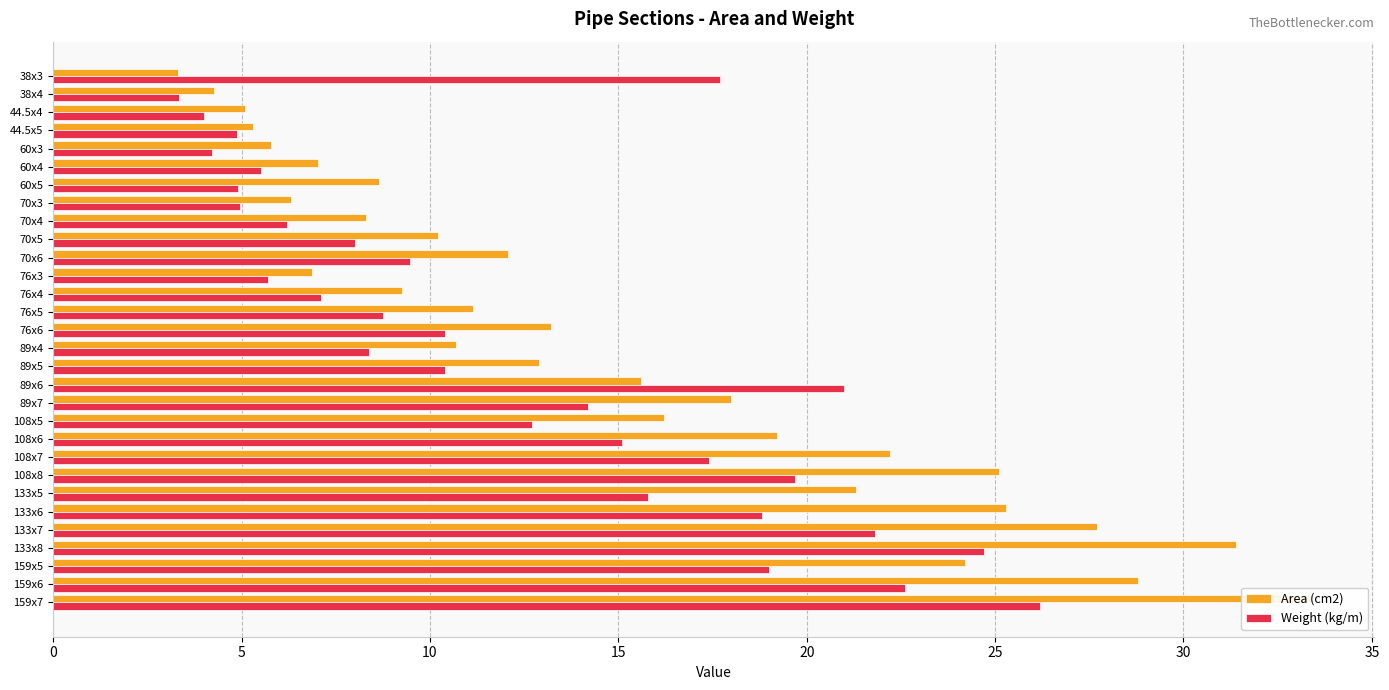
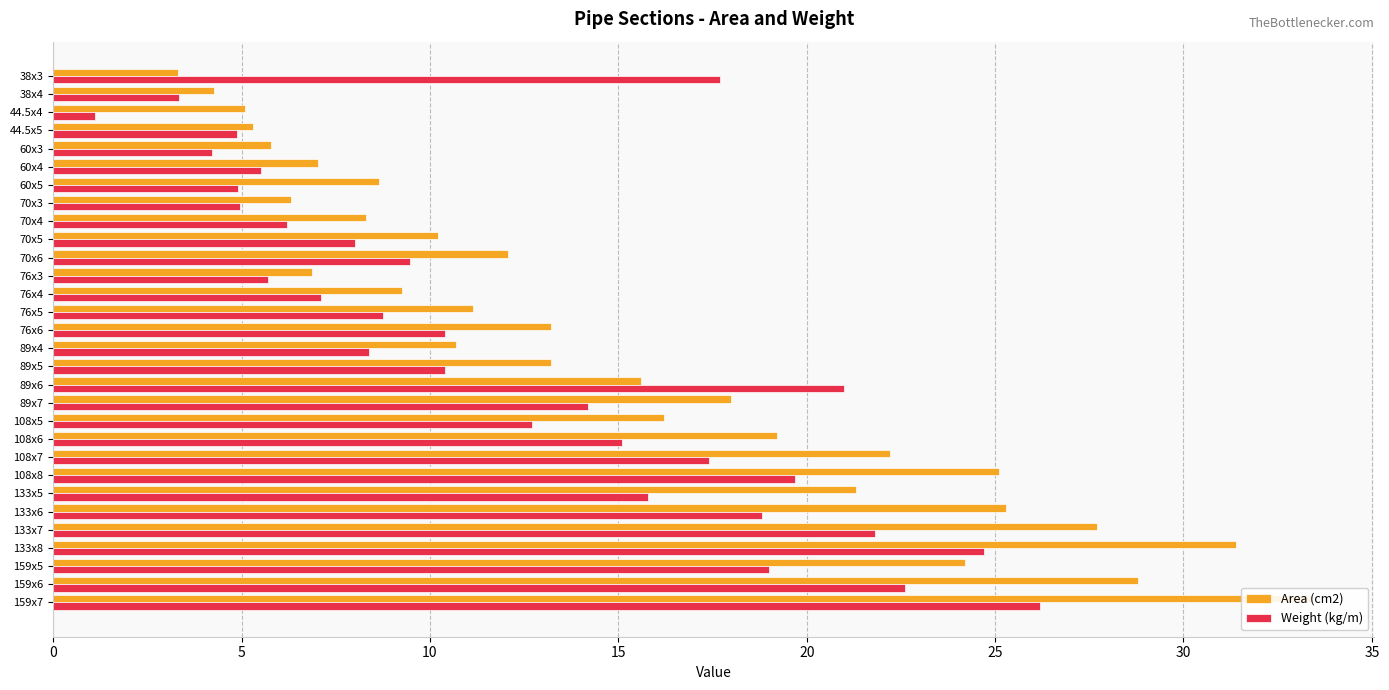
Weight (kg/m), 44.5x4: 4.0 -> 1.1
Area (cm2), 89x5: 12.9 -> 13.2
